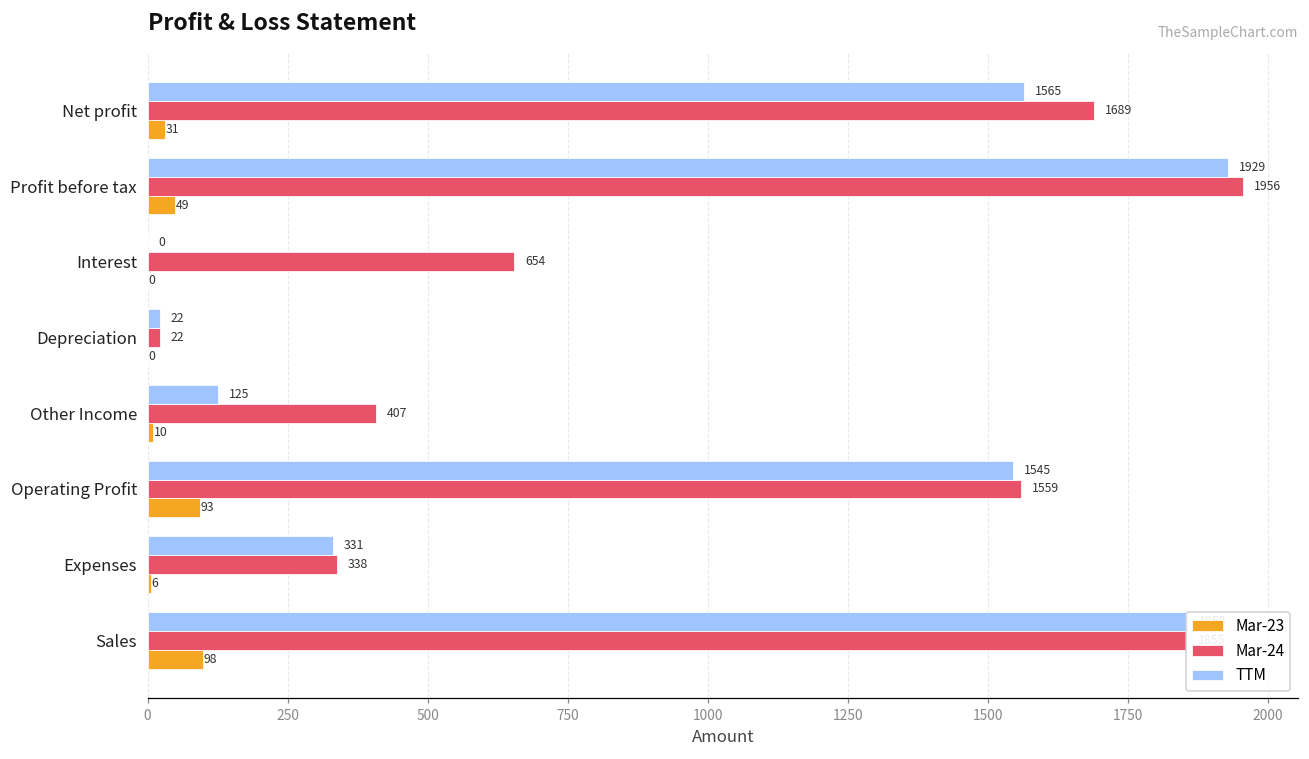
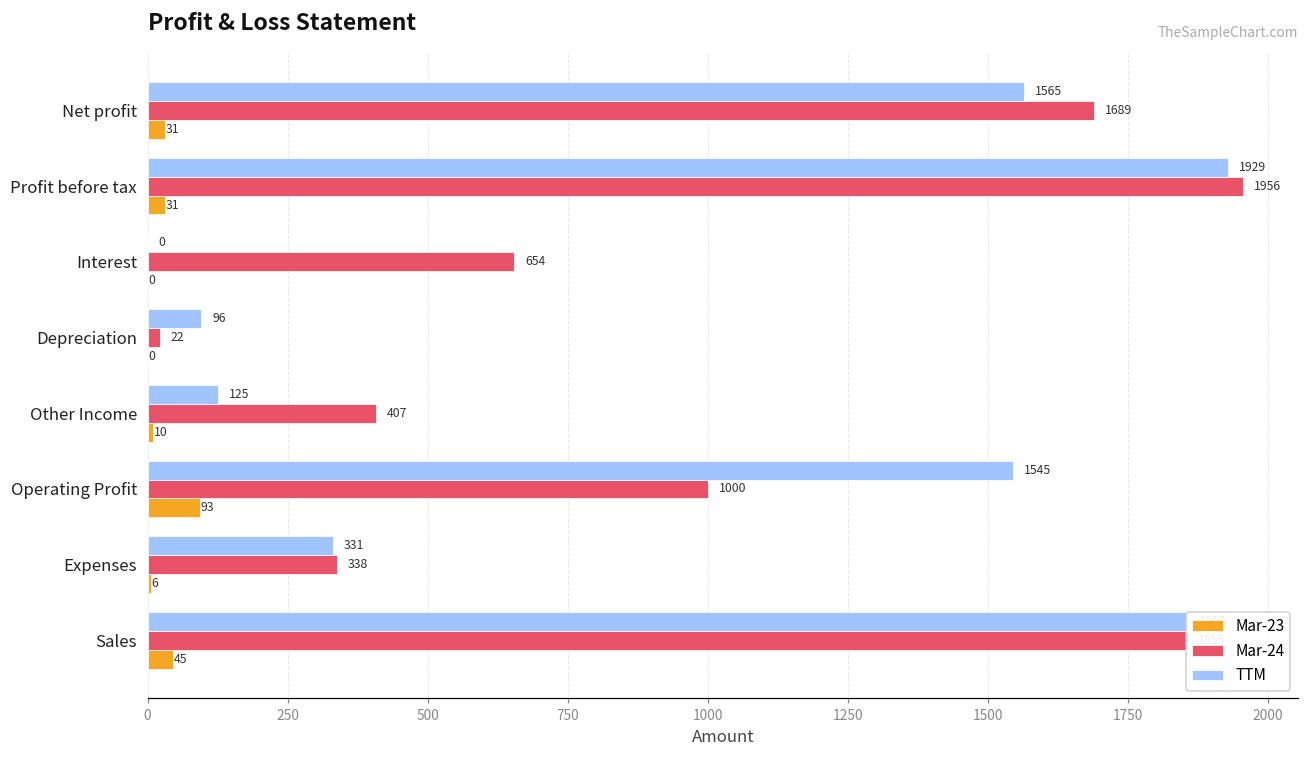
Mar-23, Profit before tax: 49 -> 31
TTM, Depreciation: 22 -> 96
Mar-24, Operating Profit: 1559 -> 1000
Mar-23, Sales: 98 -> 45
